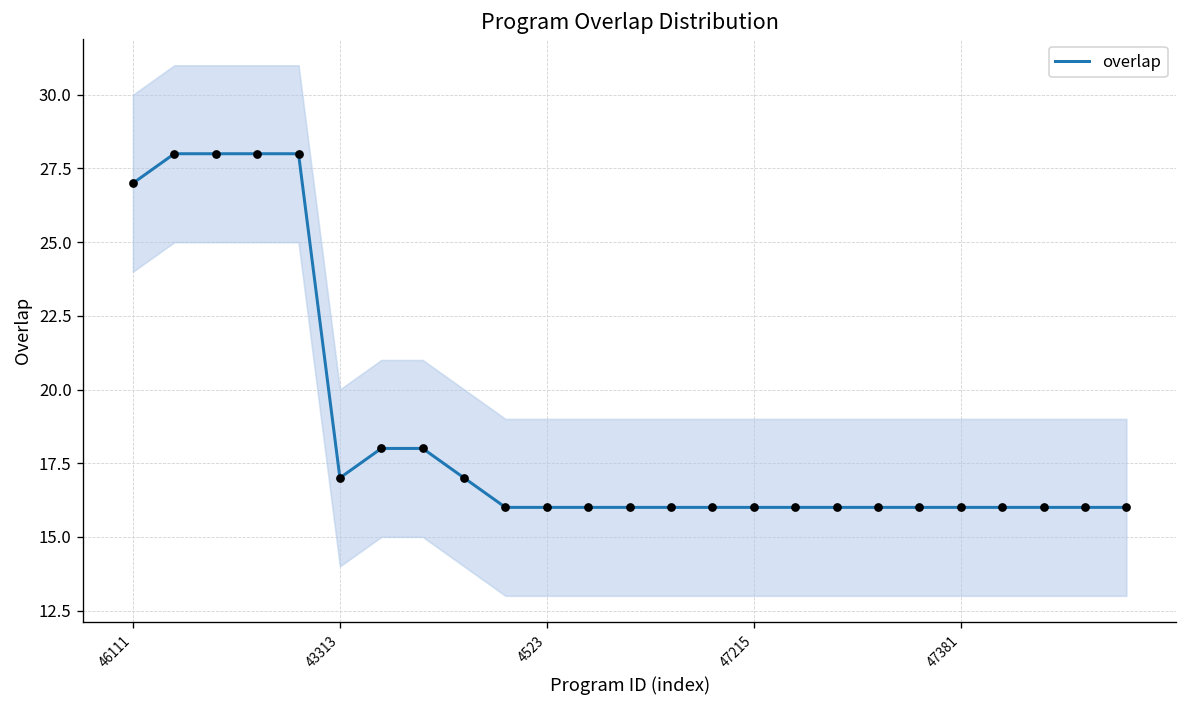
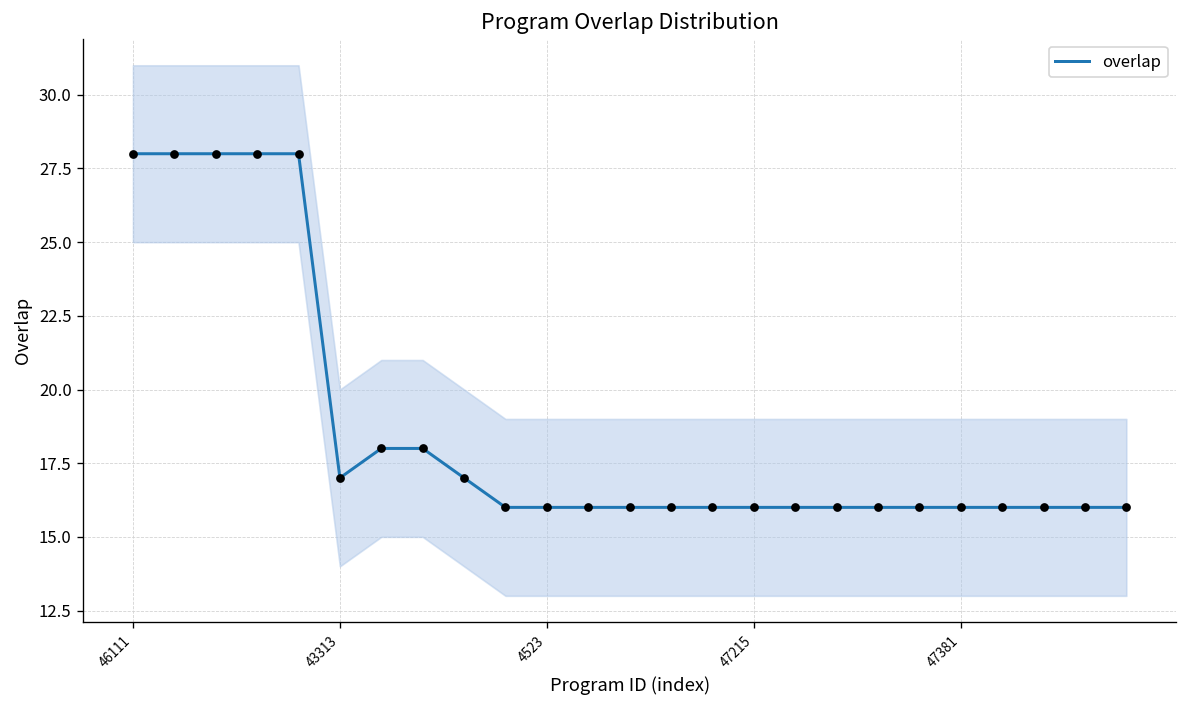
overlap, 46111: 27 -> 28
